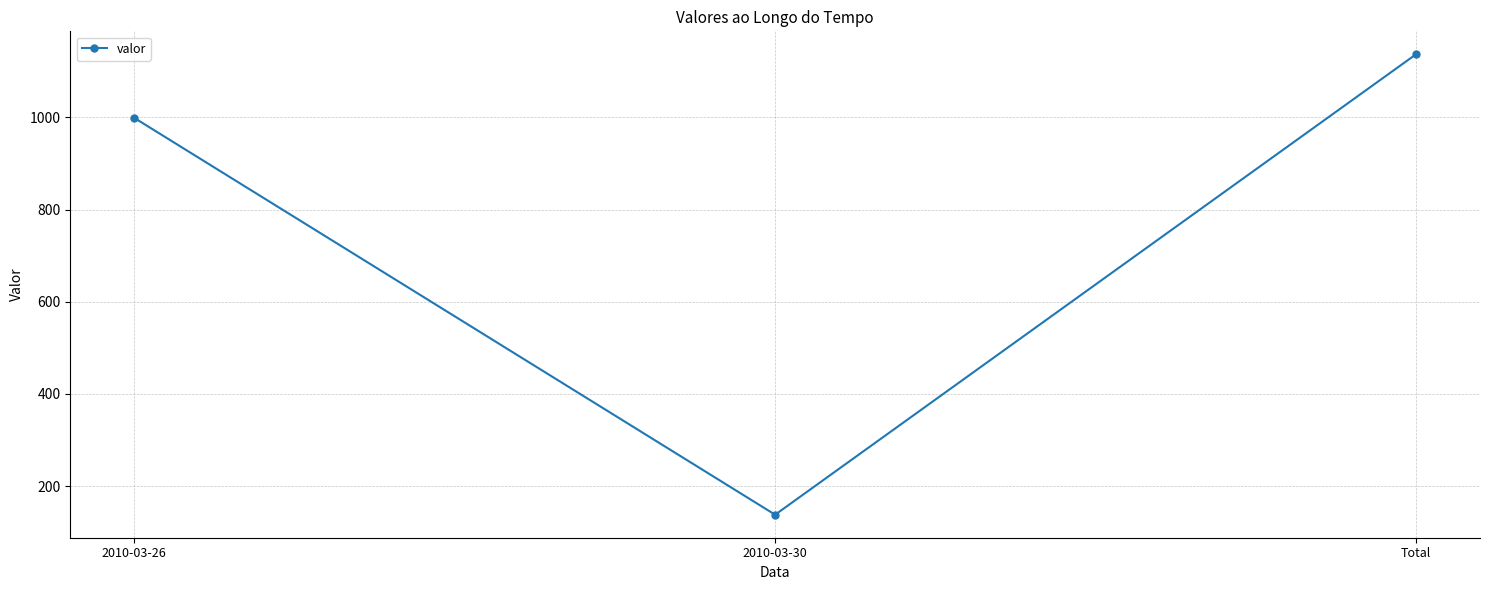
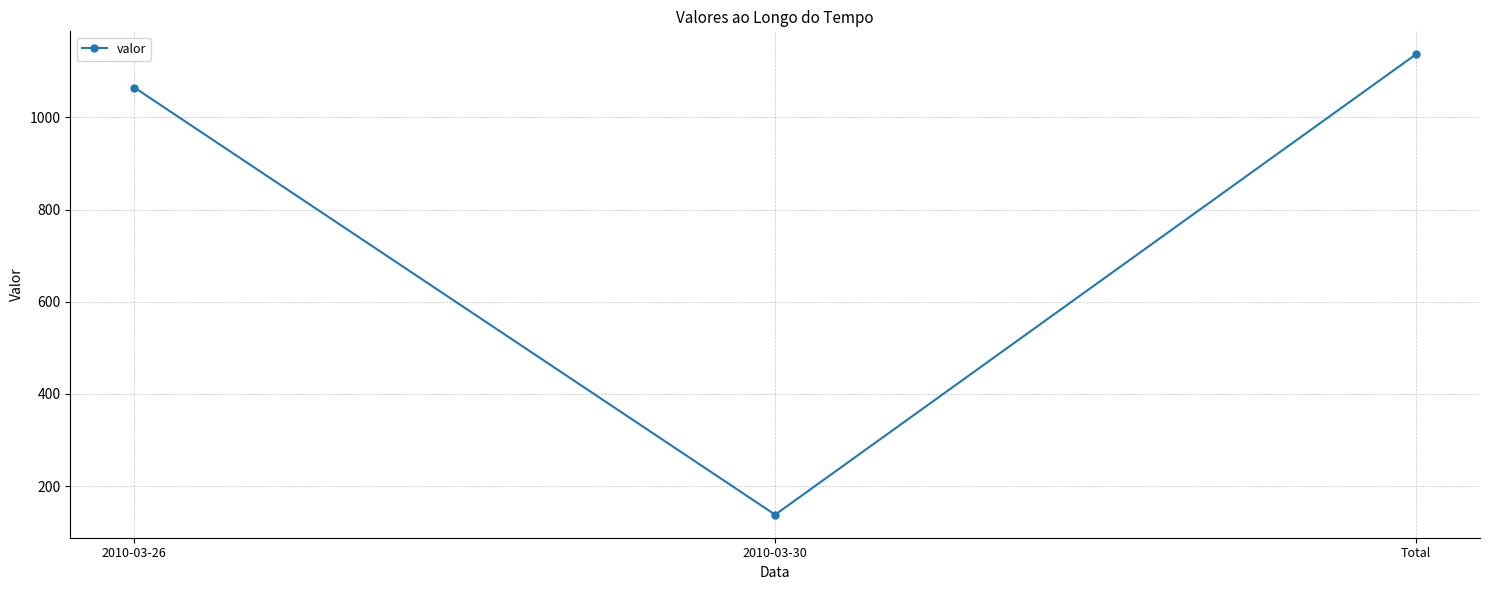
2010-03-26: 1000 -> 1070
